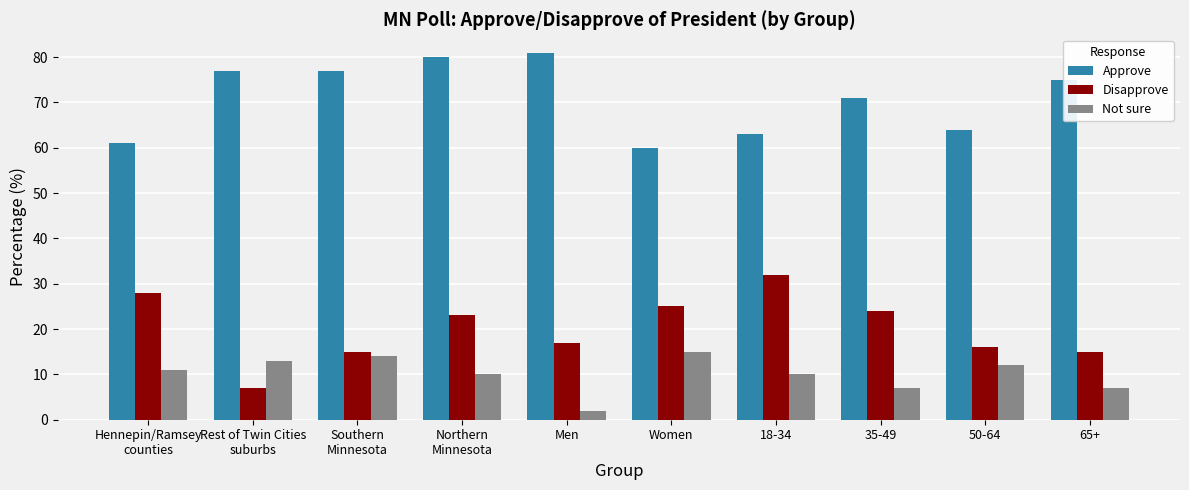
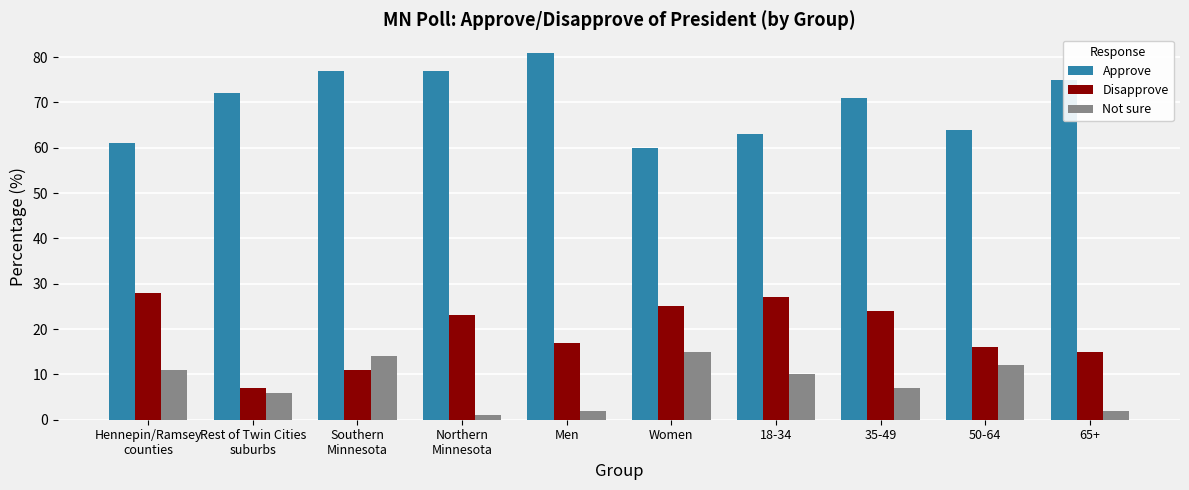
Approve, Rest of Twin Cities suburbs: 77 -> 72
Not sure, Rest of Twin Cities suburbs: 13 -> 6
Disapprove, Southern Minnesota: 15 -> 11
Approve, Northern Minnesota: 80 -> 77
Not sure, Northern Minnesota: 10 -> 1
Disapprove, 18-34: 32 -> 27
Not sure, 65+: 7 -> 2
